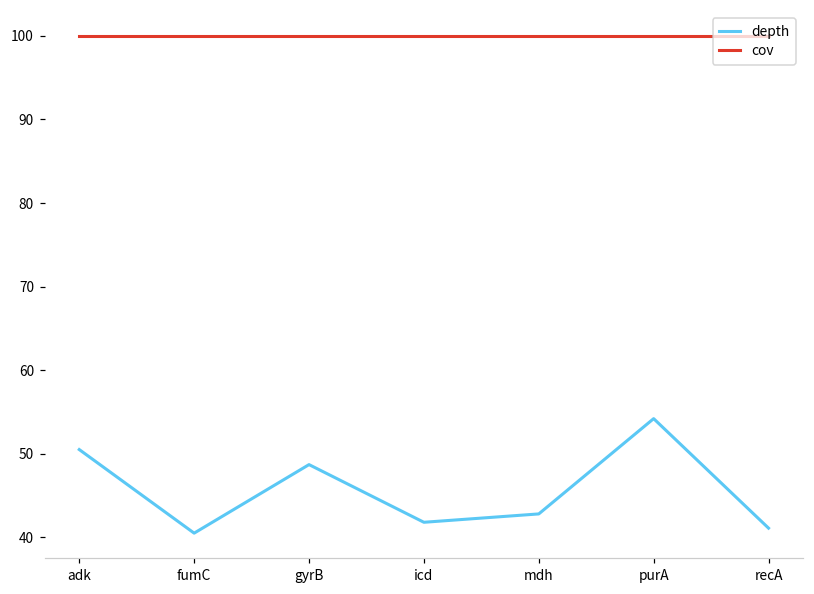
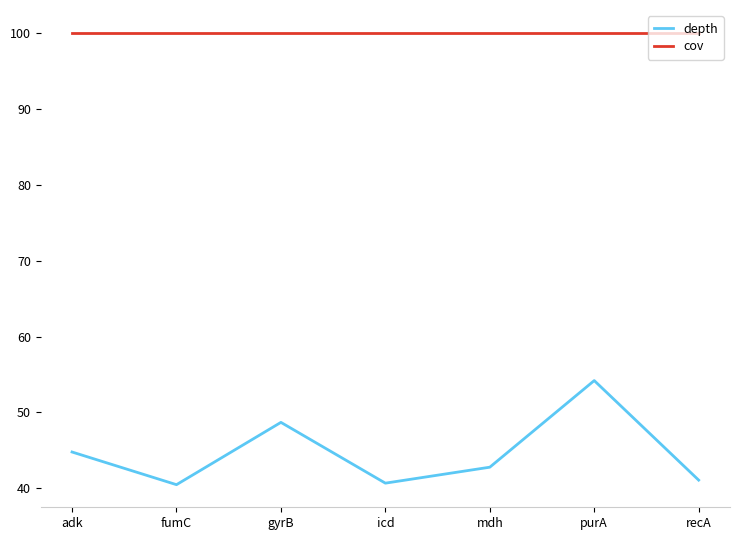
depth, adk: 51 -> 45
depth, icd: 42 -> 41
